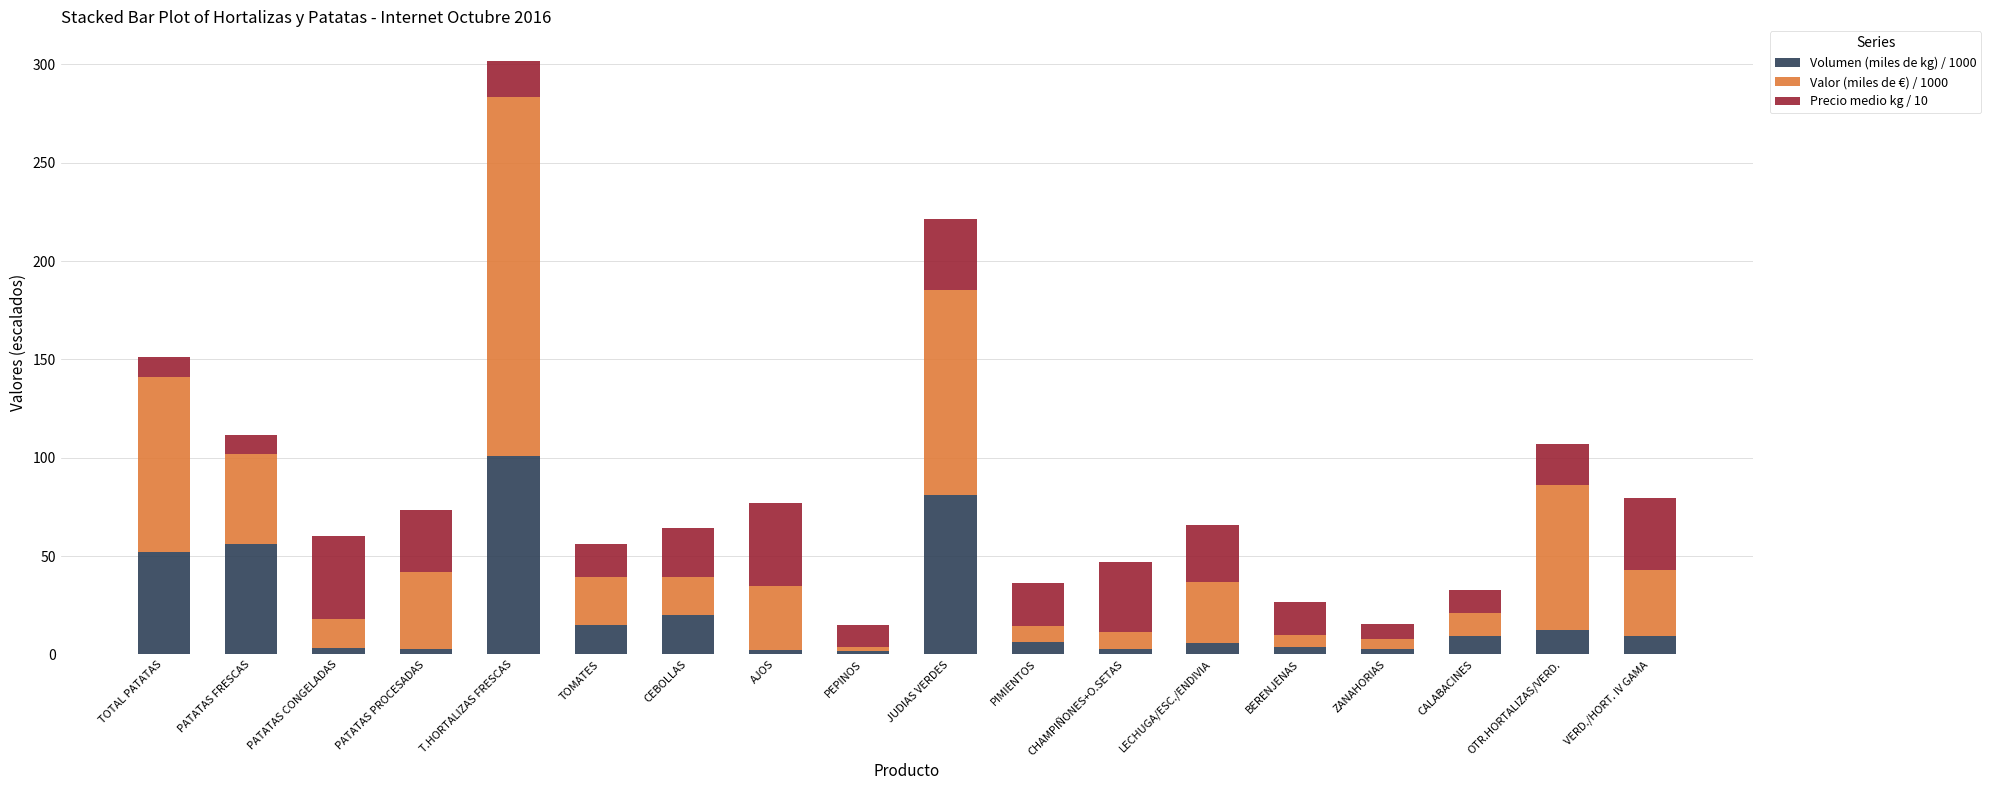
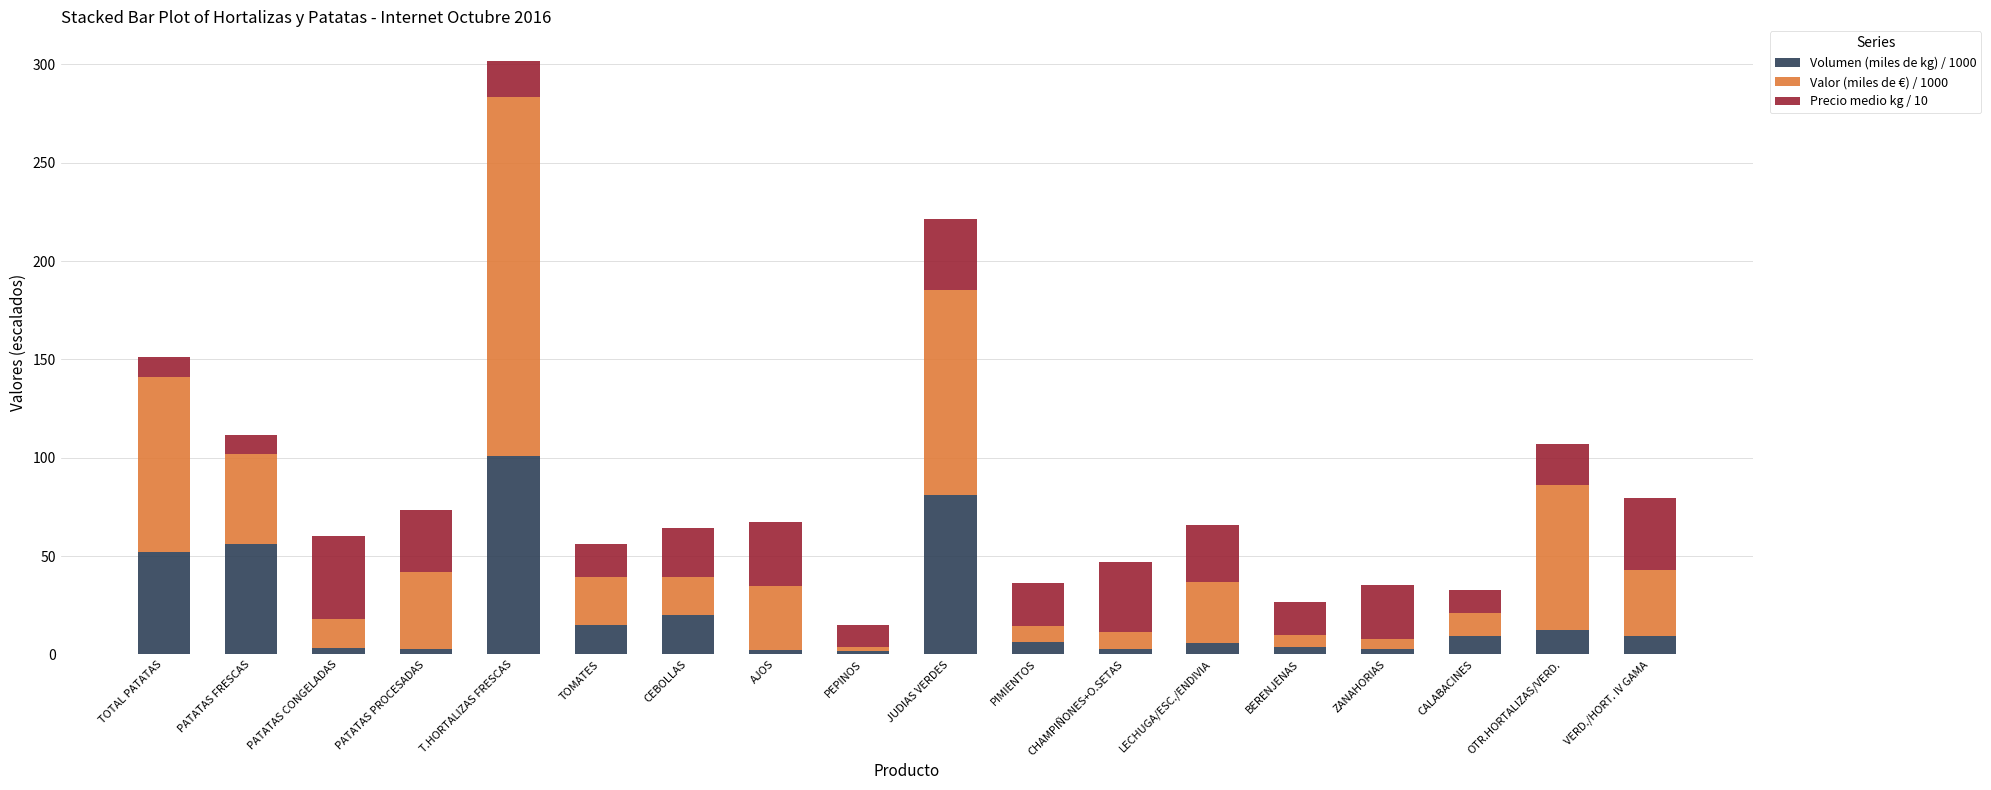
Precio medio kg / 10, AJOS: 42 -> 33
Precio medio kg / 10, ZANAHORIAS: 8 -> 28
